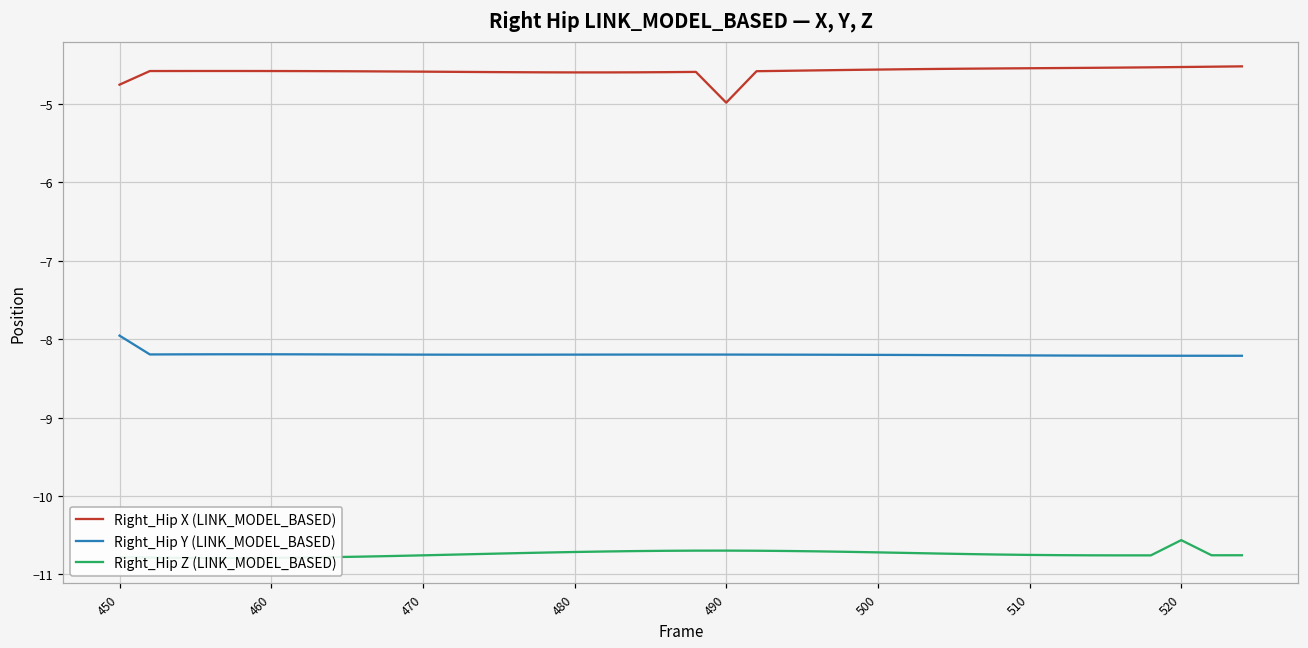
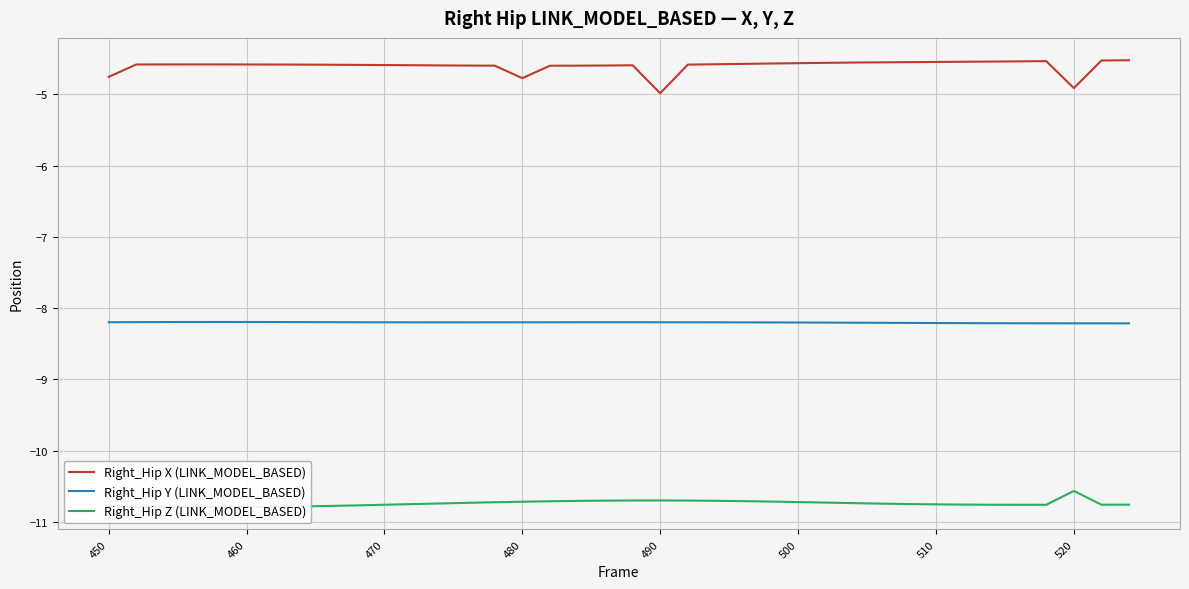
Right_Hip Y (LINK_MODEL_BASED), 450: -8.0 -> -8.2
Right_Hip X (LINK_MODEL_BASED), 480: -4.6 -> -4.8
Right_Hip X (LINK_MODEL_BASED), 520: -4.5 -> -4.9
